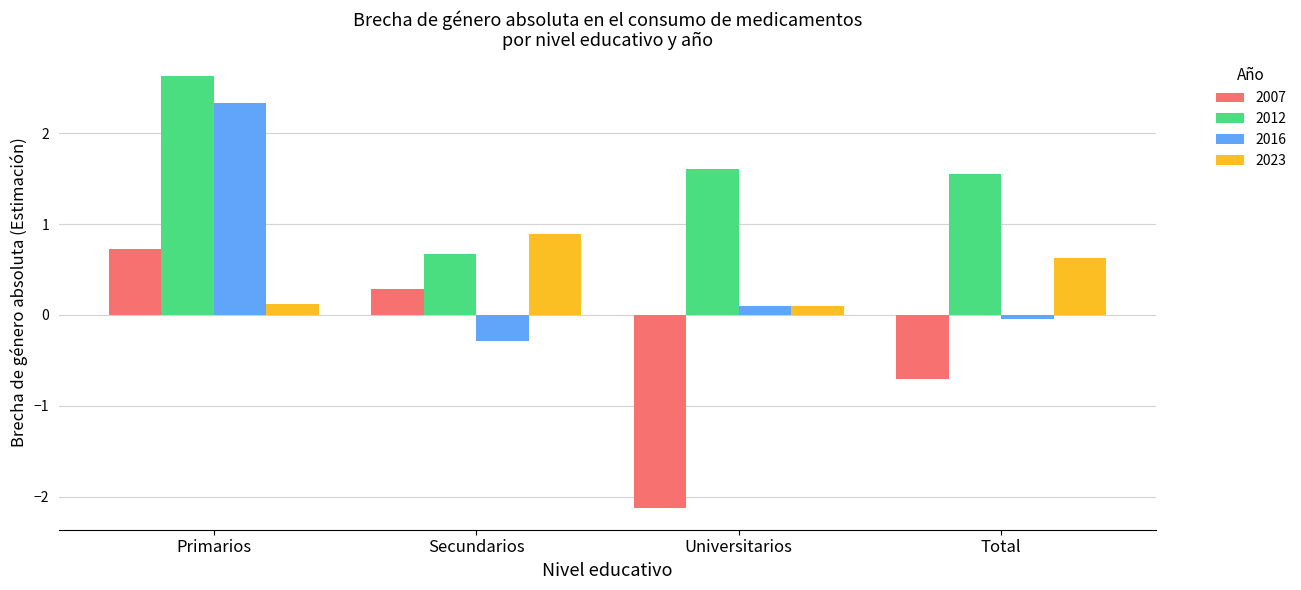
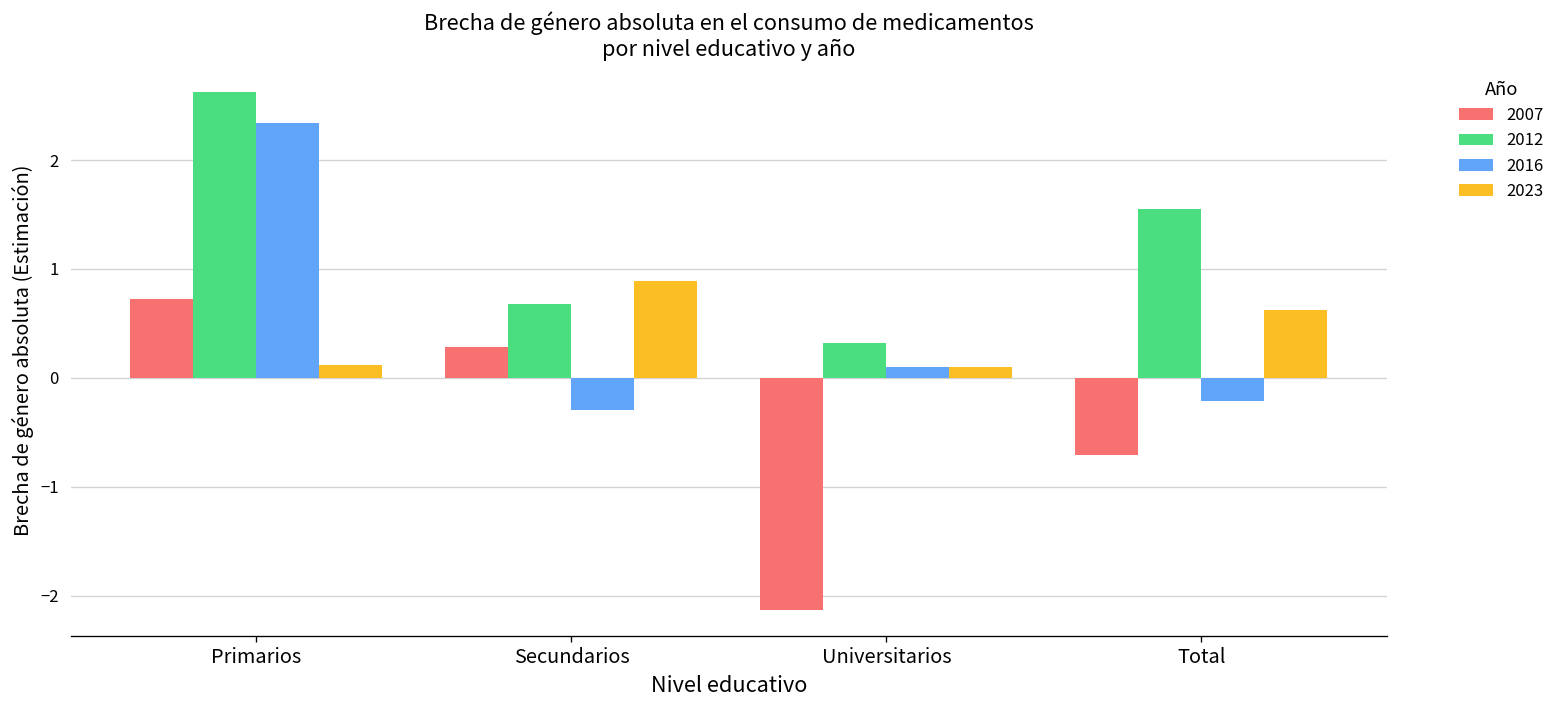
2012, Universitarios: 1.6 -> 0.3
2016, Total: 0.0 -> -0.2
